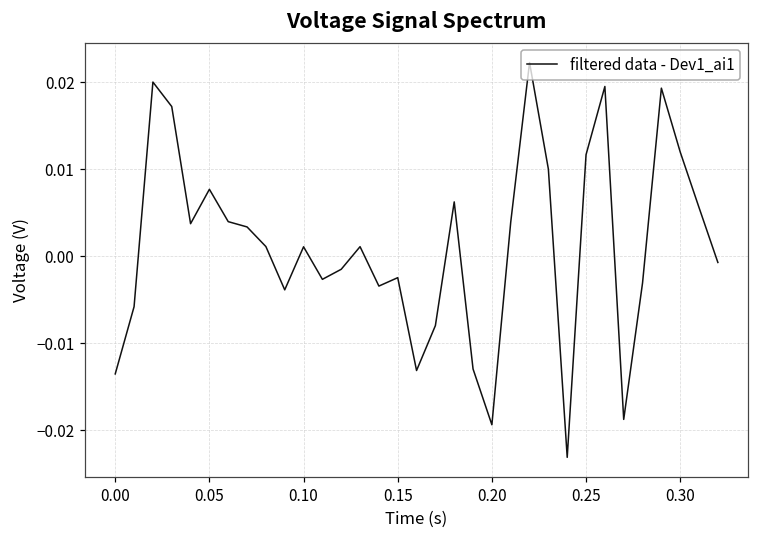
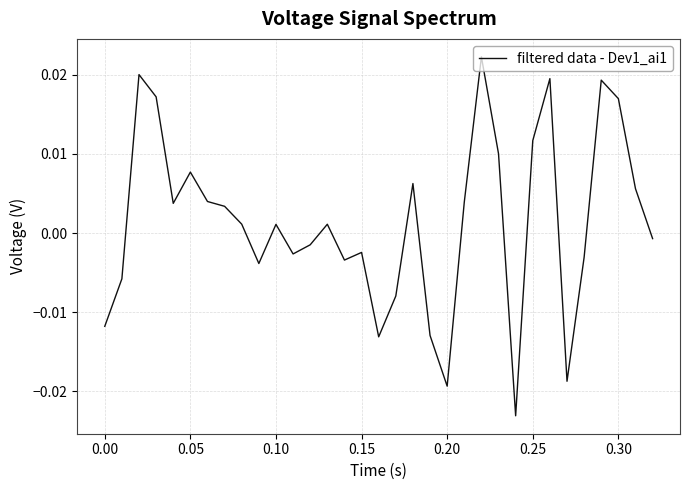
0.00: -0.014 -> -0.012
0.30: 0.012 -> 0.017
